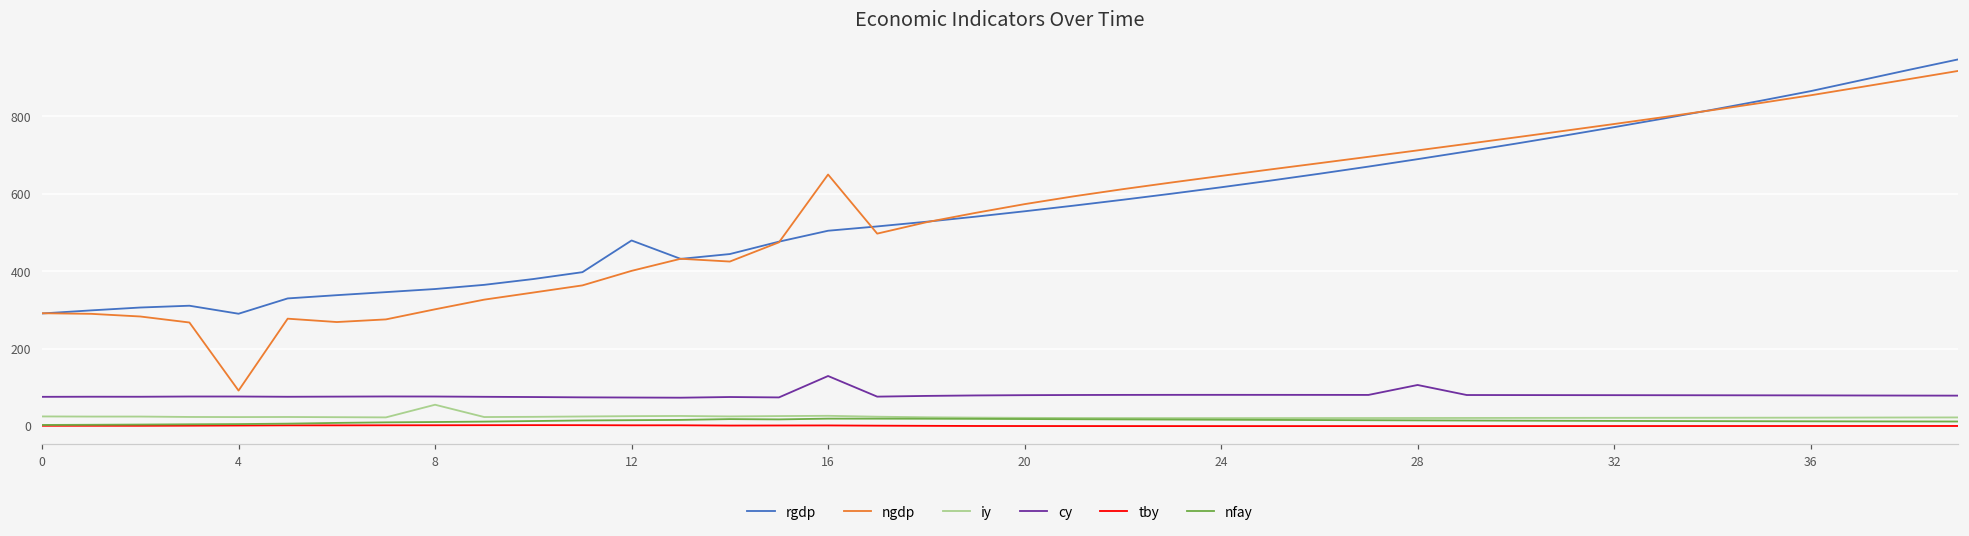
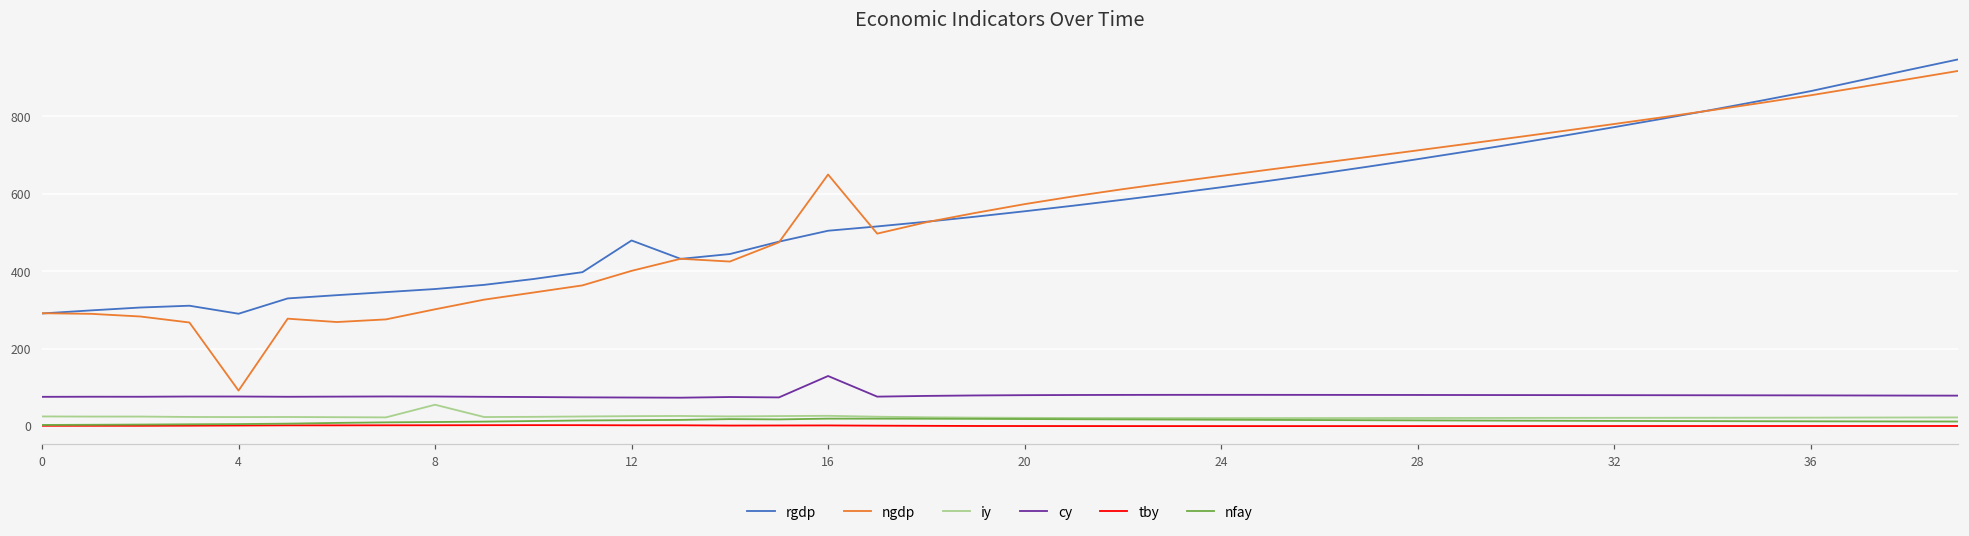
cy, 28: 110 -> 80
